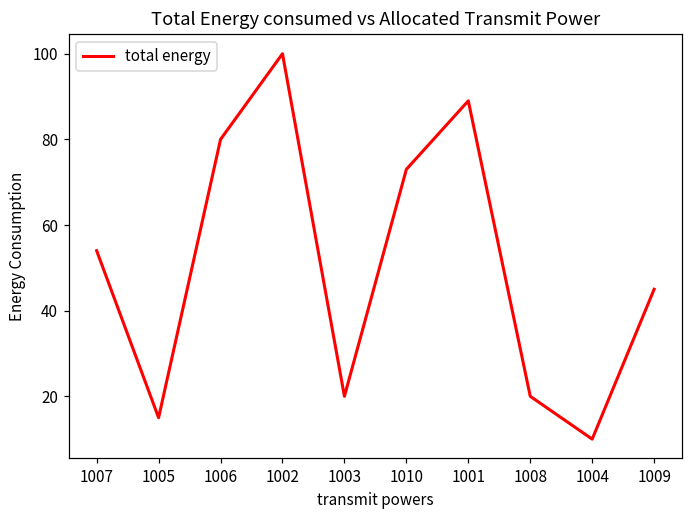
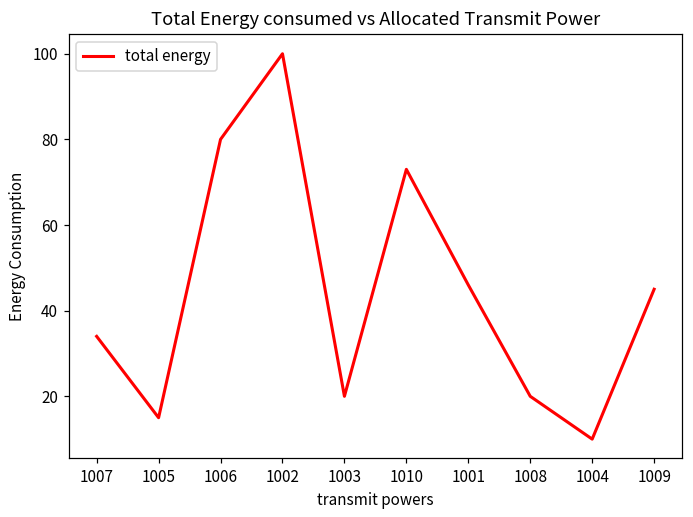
1007: 54 -> 34
1001: 89 -> 46
